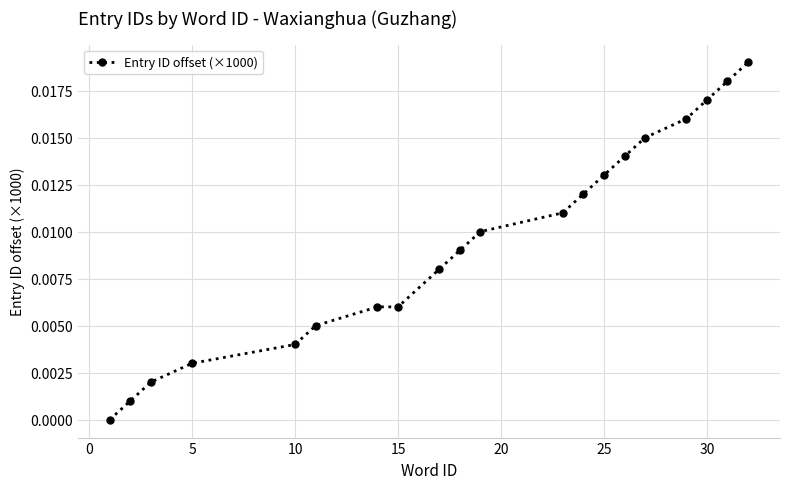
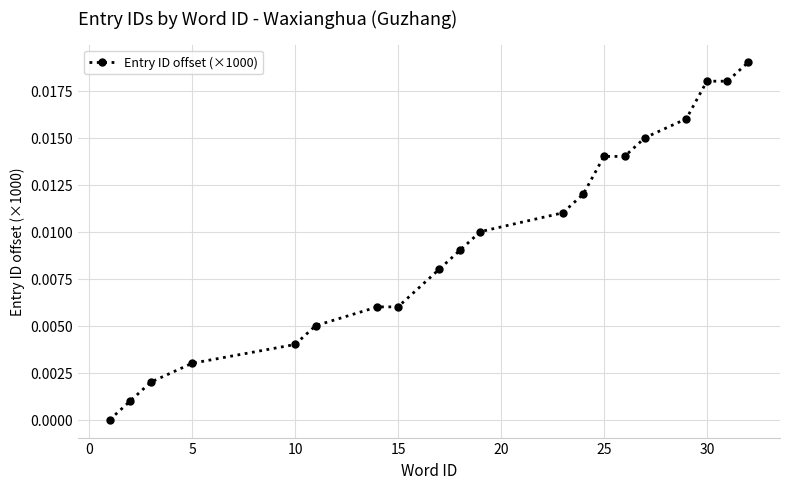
25: 0.0130 -> 0.0140
30: 0.0170 -> 0.0180
